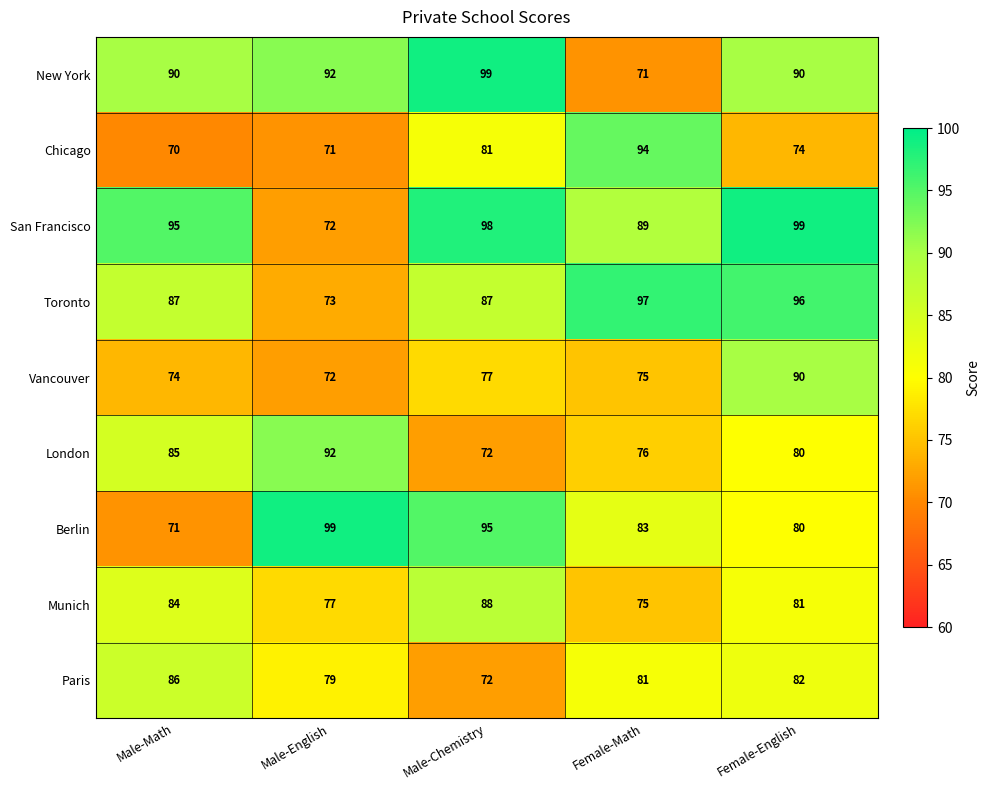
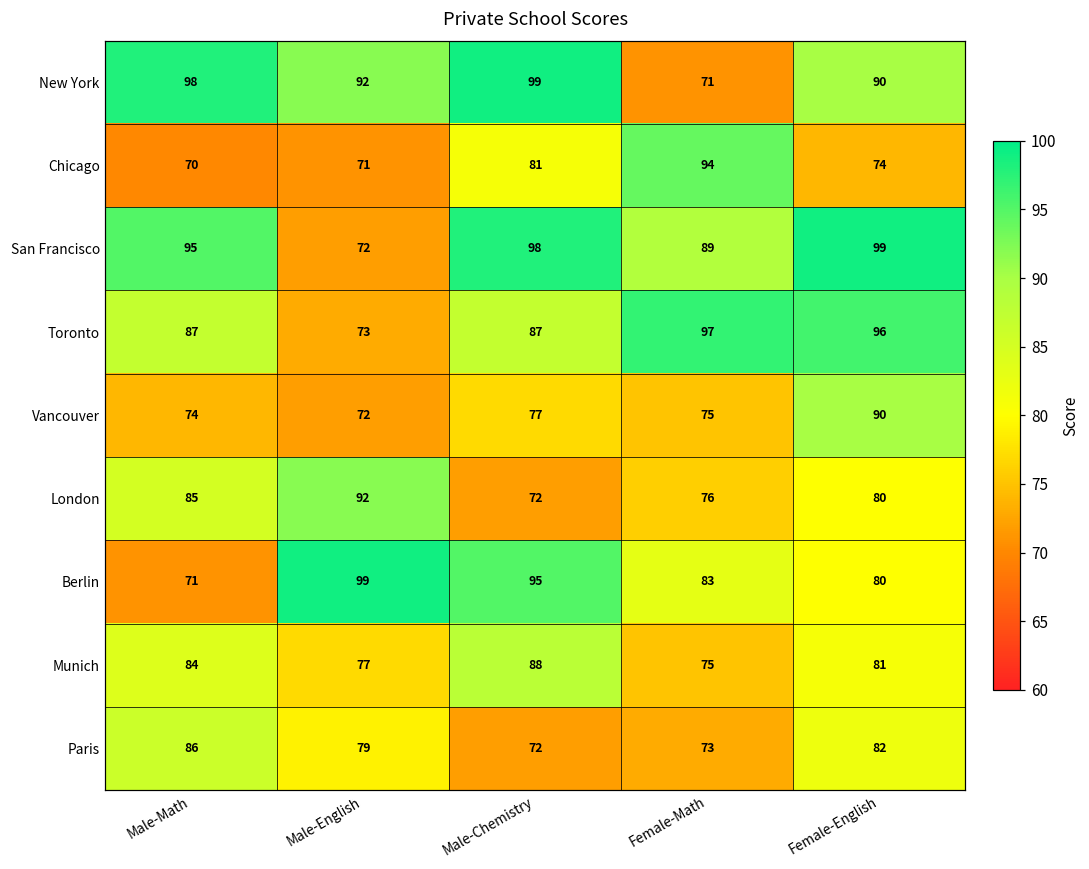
New York, Male-Math: 90 -> 98
Paris, Female-Math: 81 -> 73
